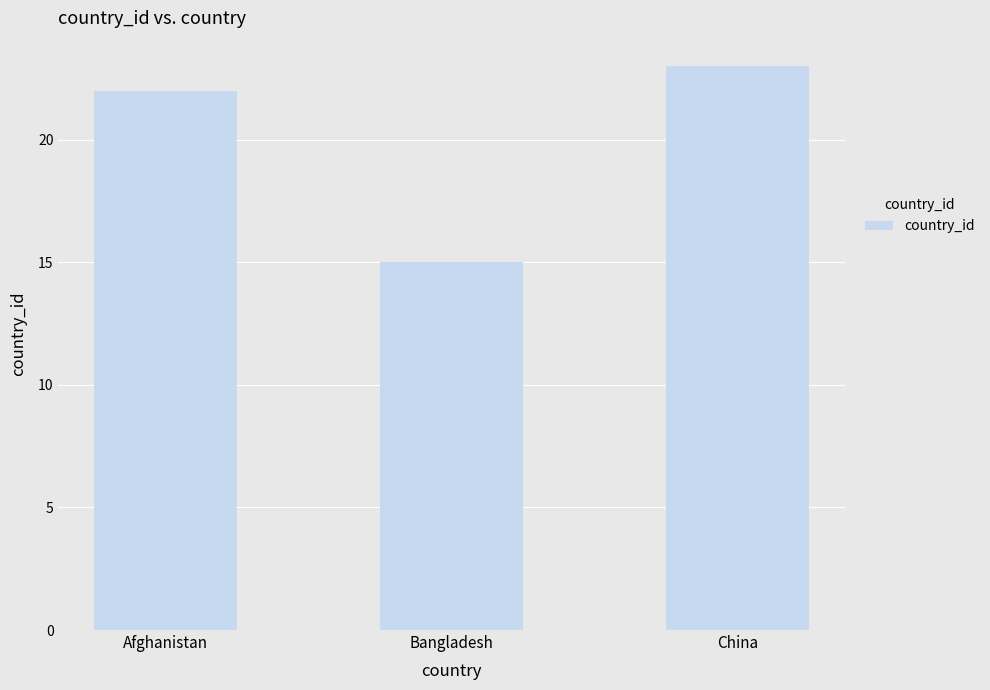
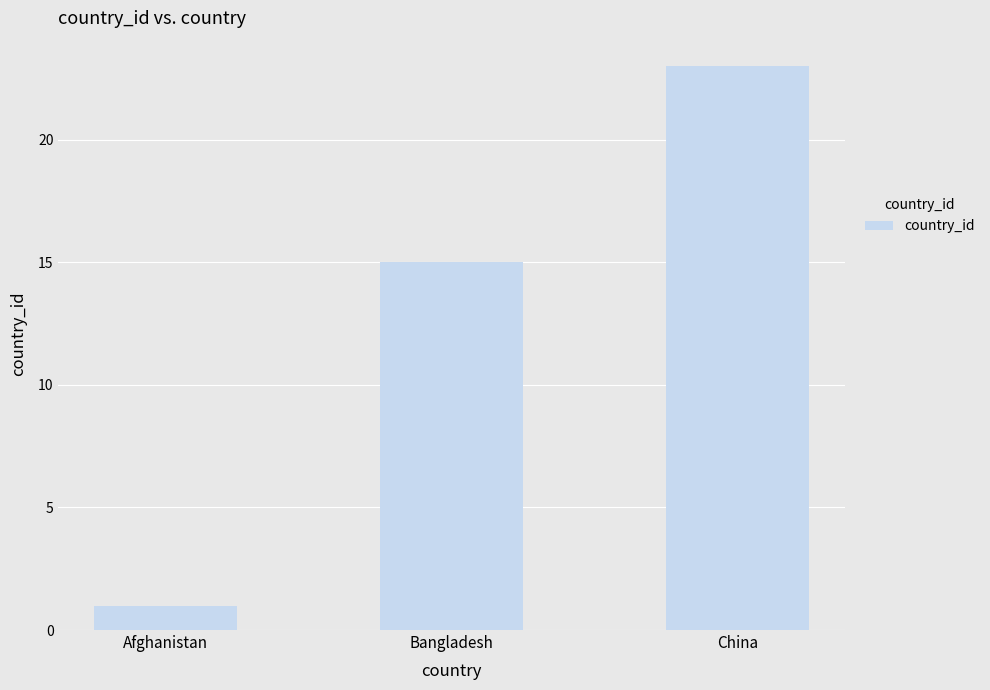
Afghanistan: 22 -> 1
